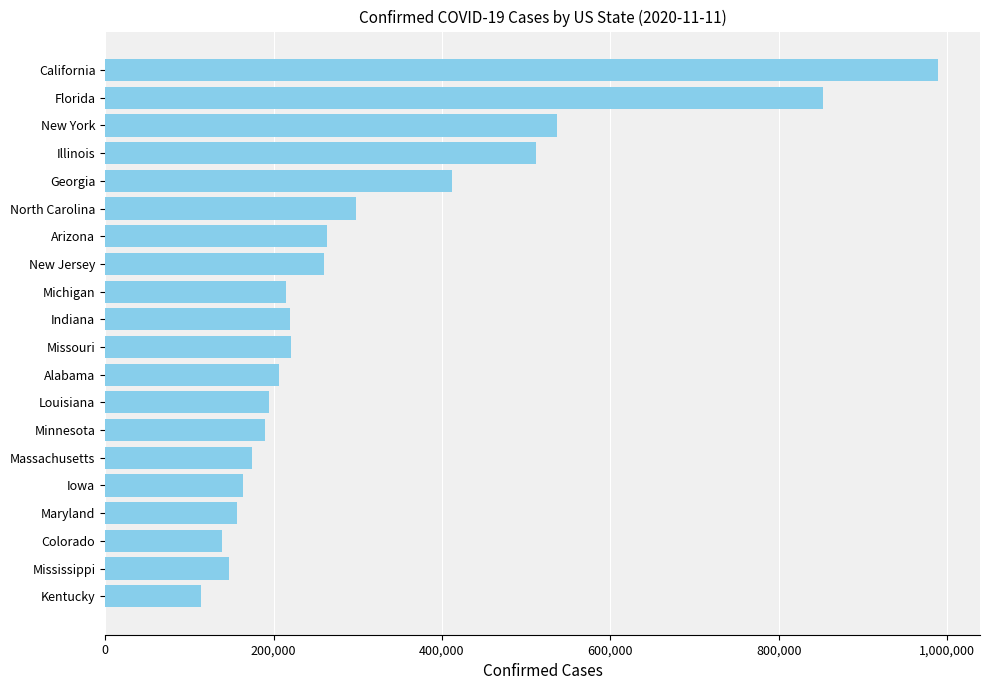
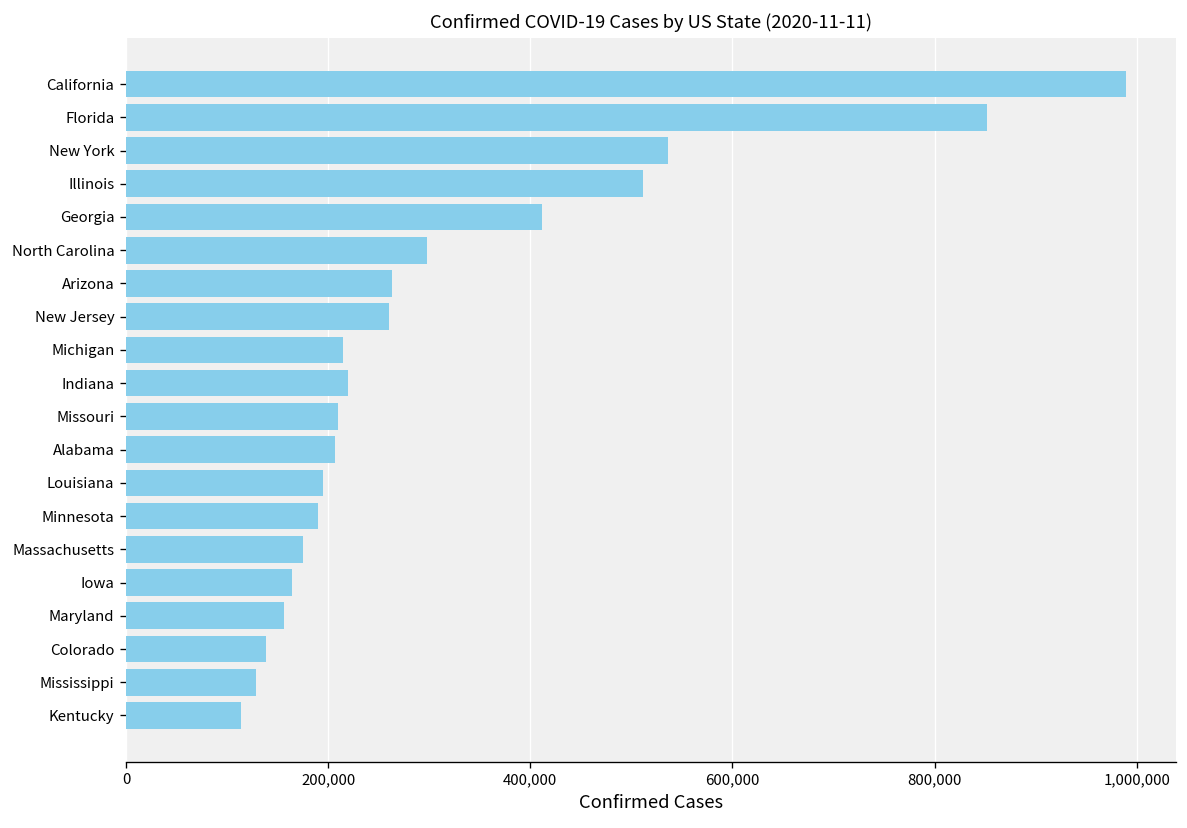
Missouri: 220,000 -> 210,000
Mississippi: 150,000 -> 130,000
